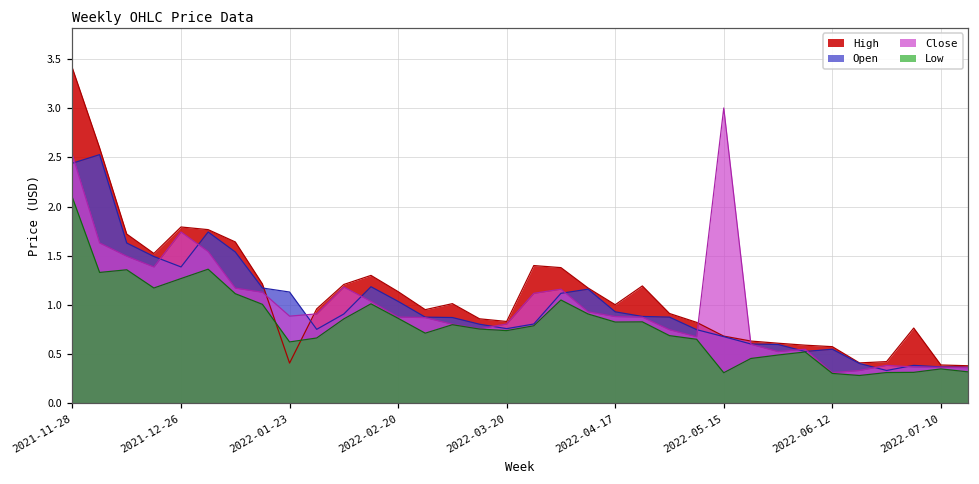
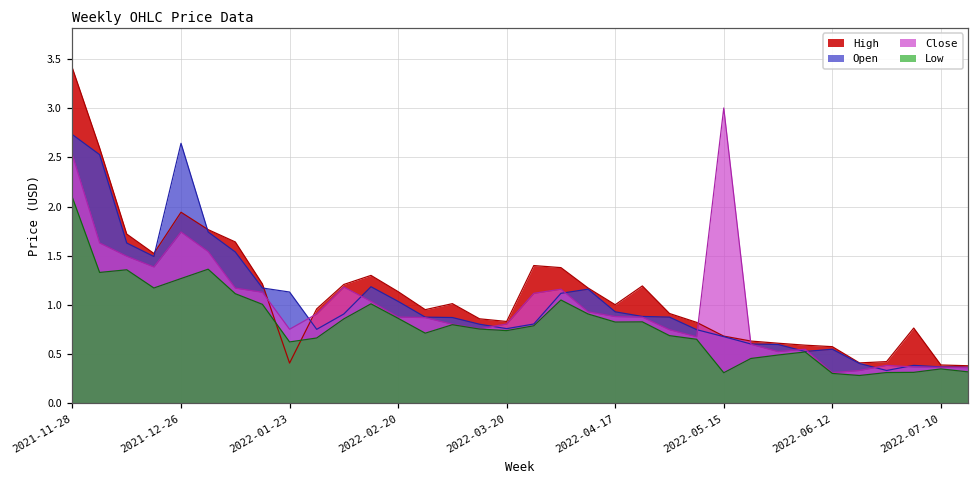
Open, 2021-11-28: 2.4 -> 2.7
High, 2021-12-26: 1.8 -> 1.9
Open, 2021-12-26: 1.4 -> 2.6
Close, 2022-01-23: 0.9 -> 0.8
